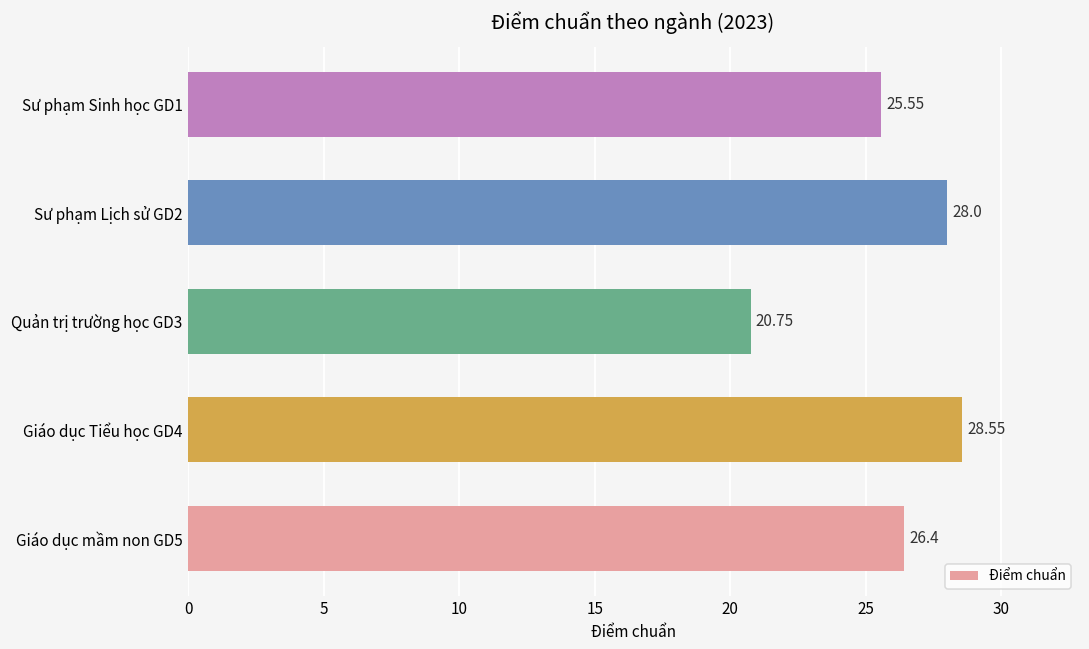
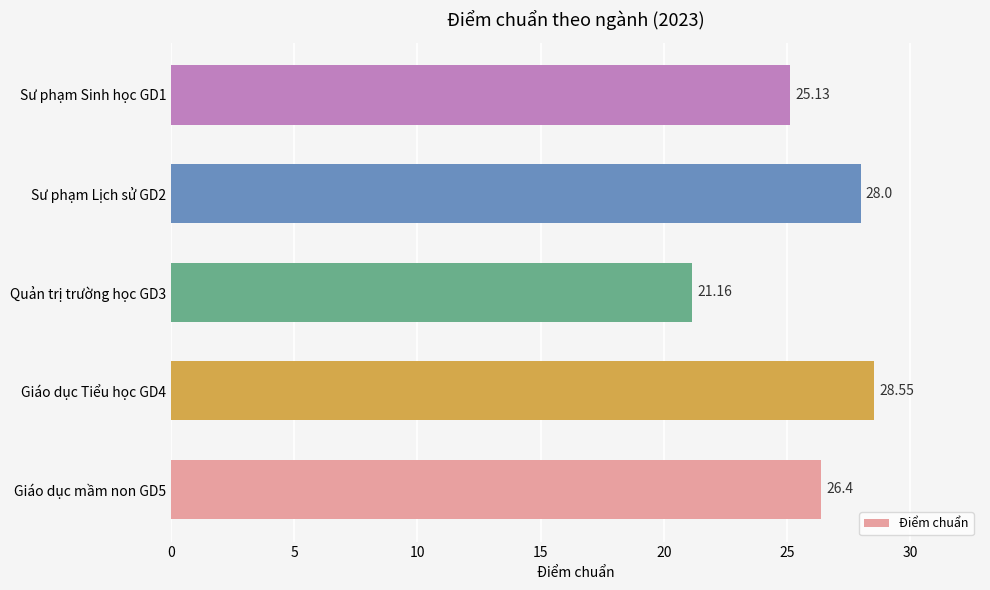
Sư phạm Sinh học GD1: 25.55 -> 25.13
Quản trị trường học GD3: 20.75 -> 21.16
